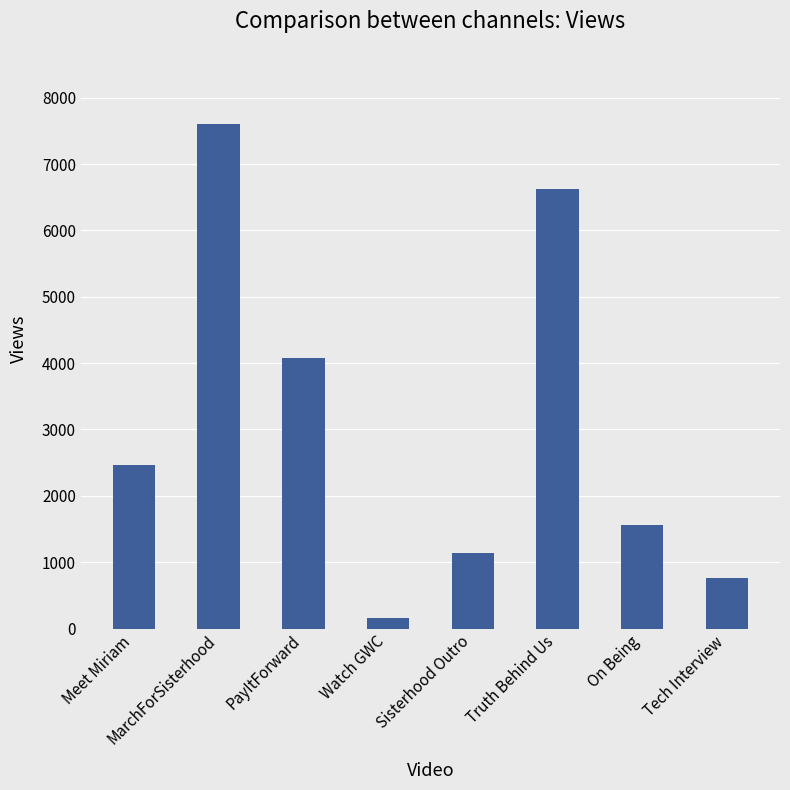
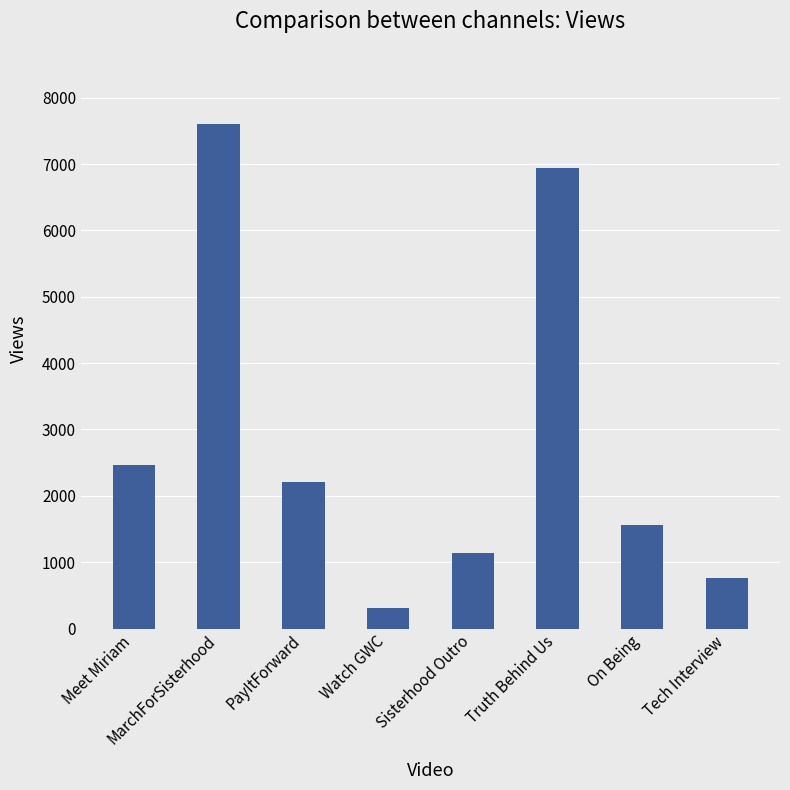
PayItForward: 4100 -> 2200
Watch GWC: 200 -> 300
Truth Behind Us: 6600 -> 6900
